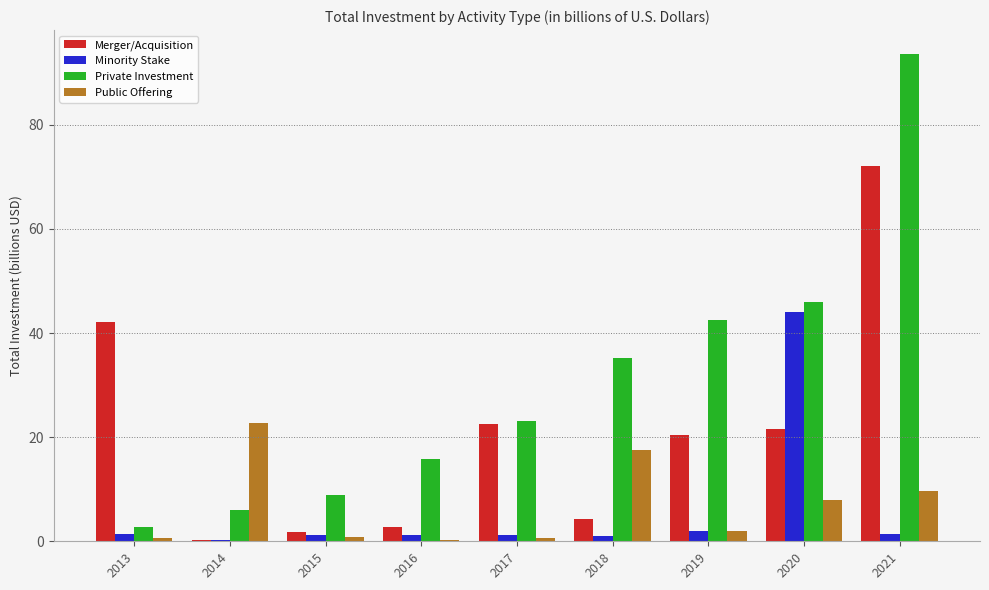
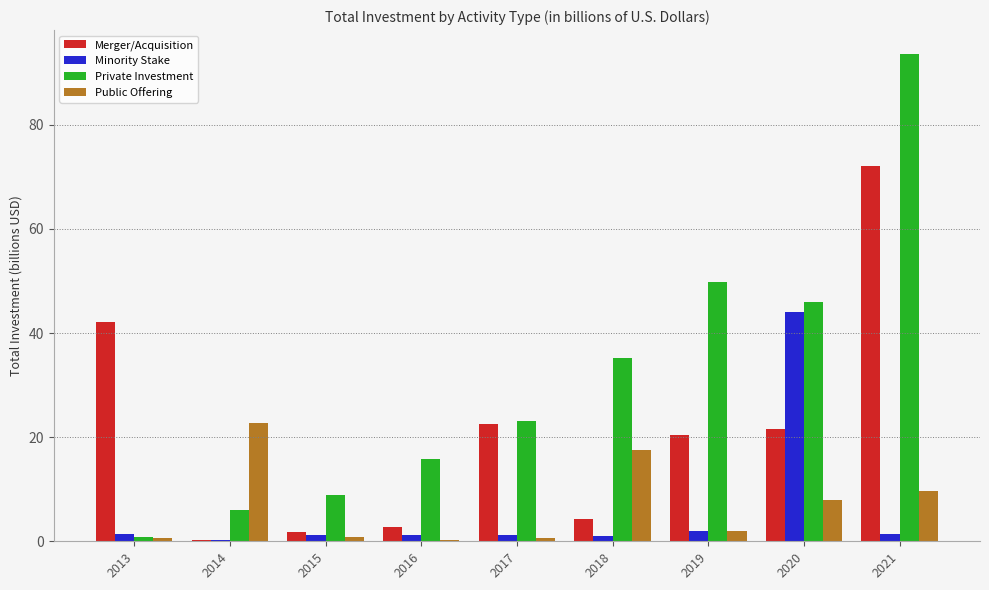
Private Investment, 2013: 3 -> 1
Private Investment, 2019: 43 -> 50
